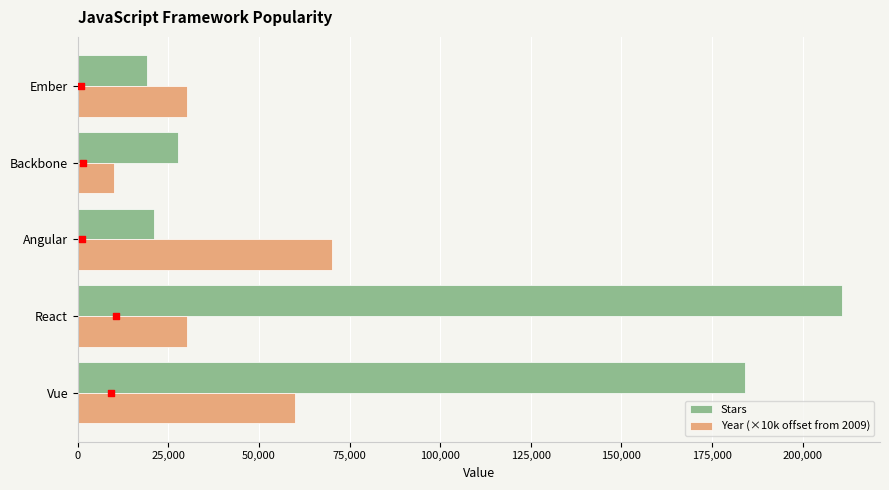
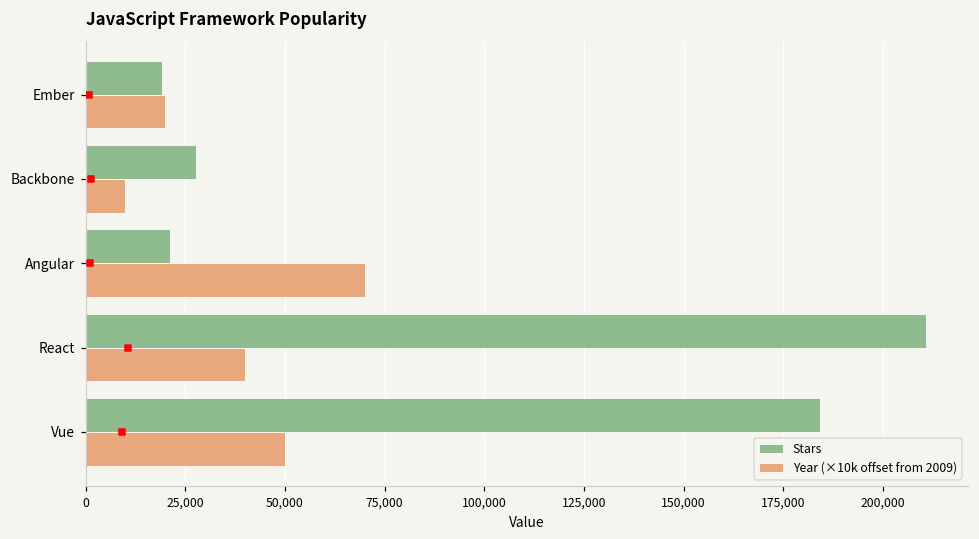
Year (×10k offset from 2009), Ember: 30,000 -> 20,000
Year (×10k offset from 2009), React: 30,000 -> 40,000
Year (×10k offset from 2009), Vue: 60,000 -> 50,000
